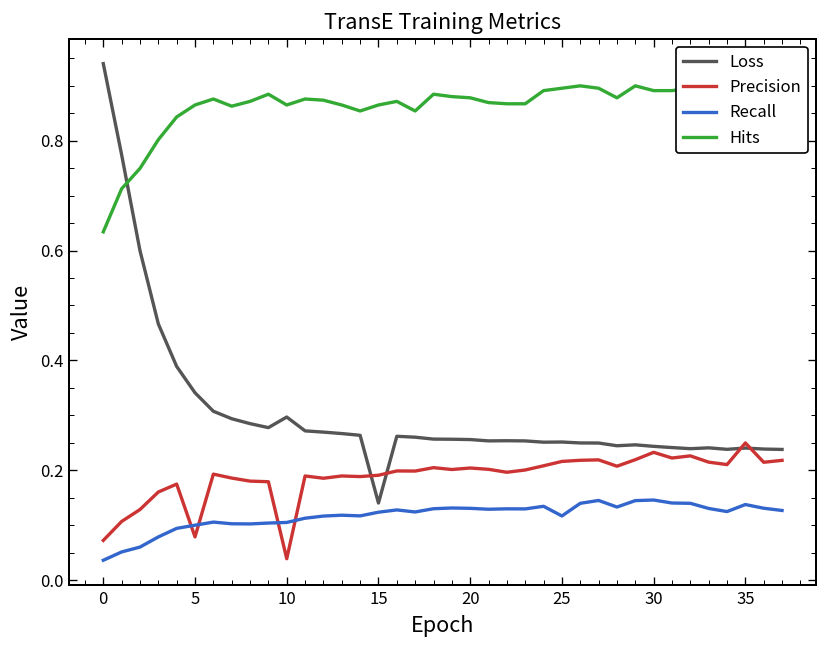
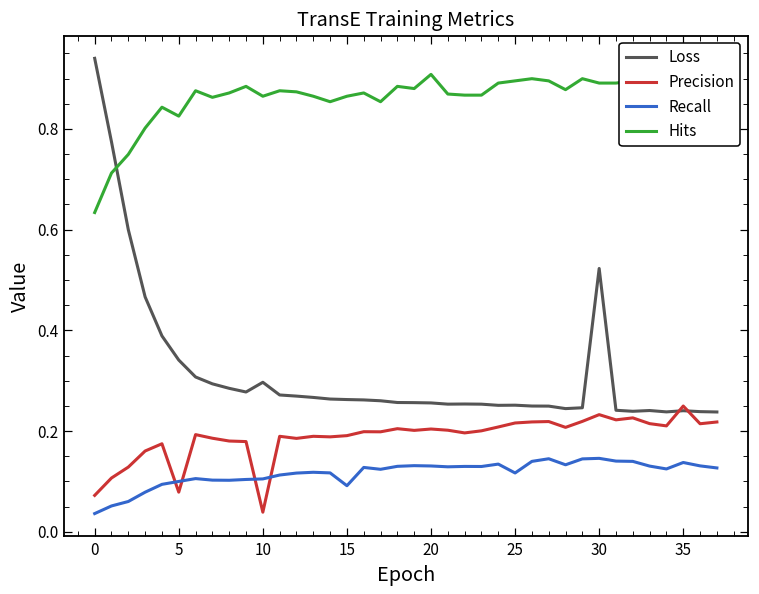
Hits, 5: 0.86 -> 0.83
Loss, 15: 0.14 -> 0.26
Recall, 15: 0.12 -> 0.09
Hits, 20: 0.88 -> 0.91
Loss, 30: 0.24 -> 0.52
